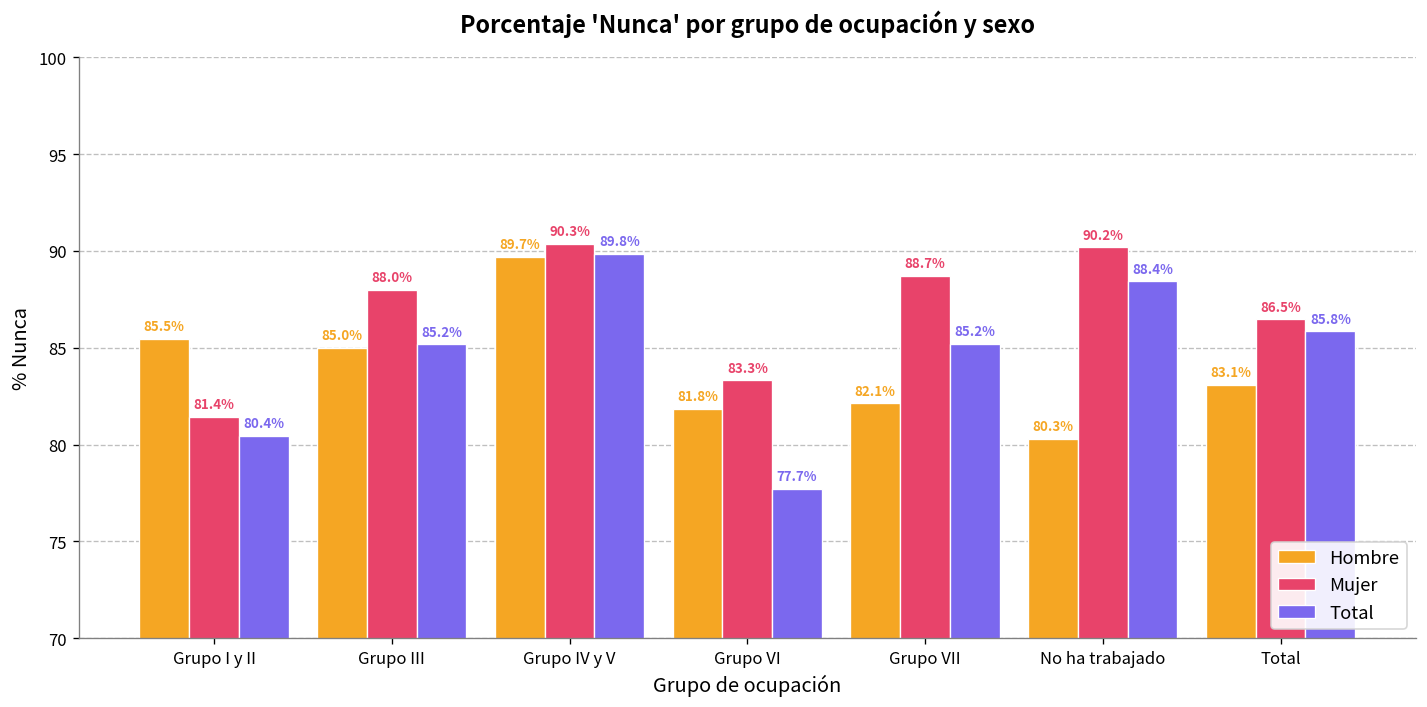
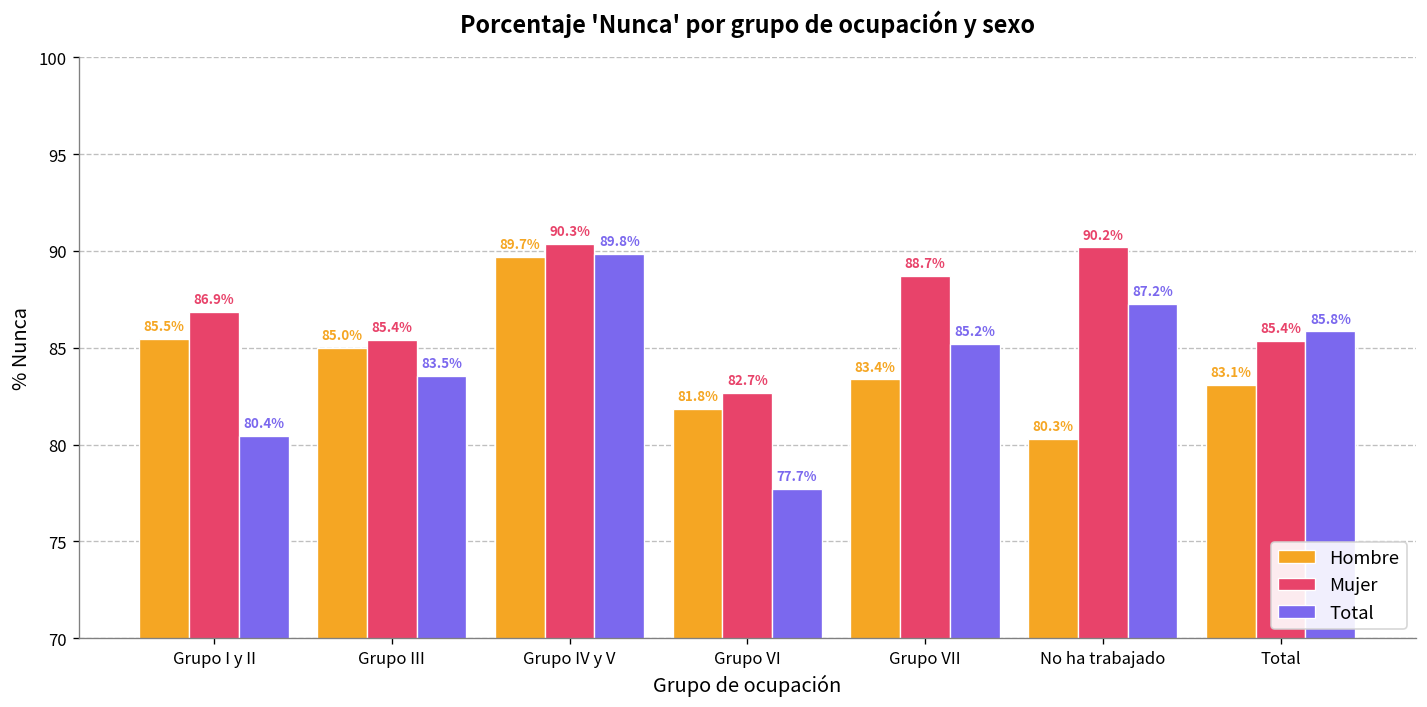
Mujer, Grupo I y II: 81.4% -> 86.9%
Mujer, Grupo III: 88.0% -> 85.4%
Total, Grupo III: 85.2% -> 83.5%
Mujer, Grupo VI: 83.3% -> 82.7%
Hombre, Grupo VII: 82.1% -> 83.4%
Total, No ha trabajado: 88.4% -> 87.2%
Mujer, Total: 86.5% -> 85.4%
